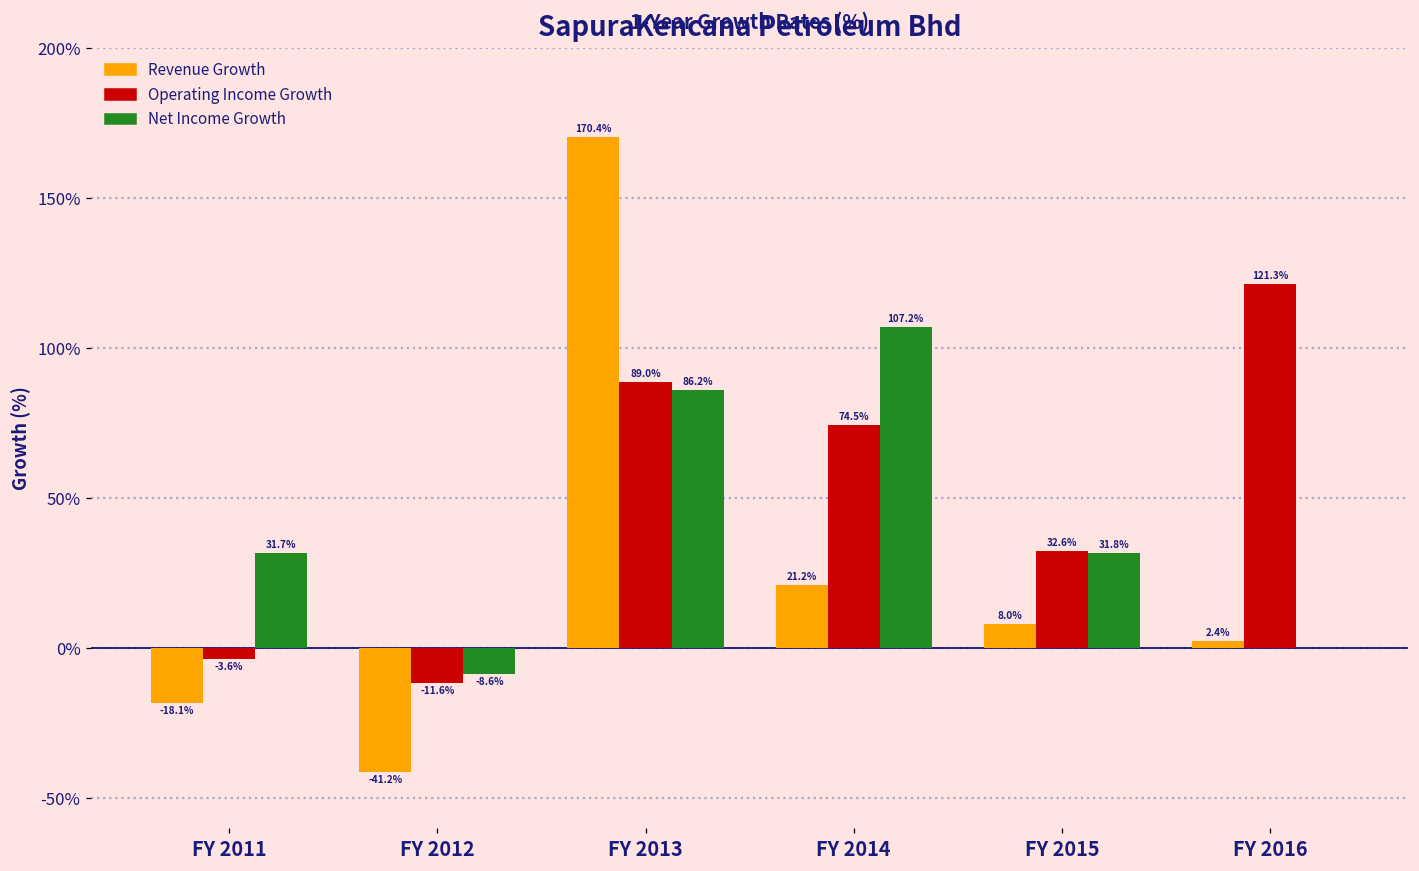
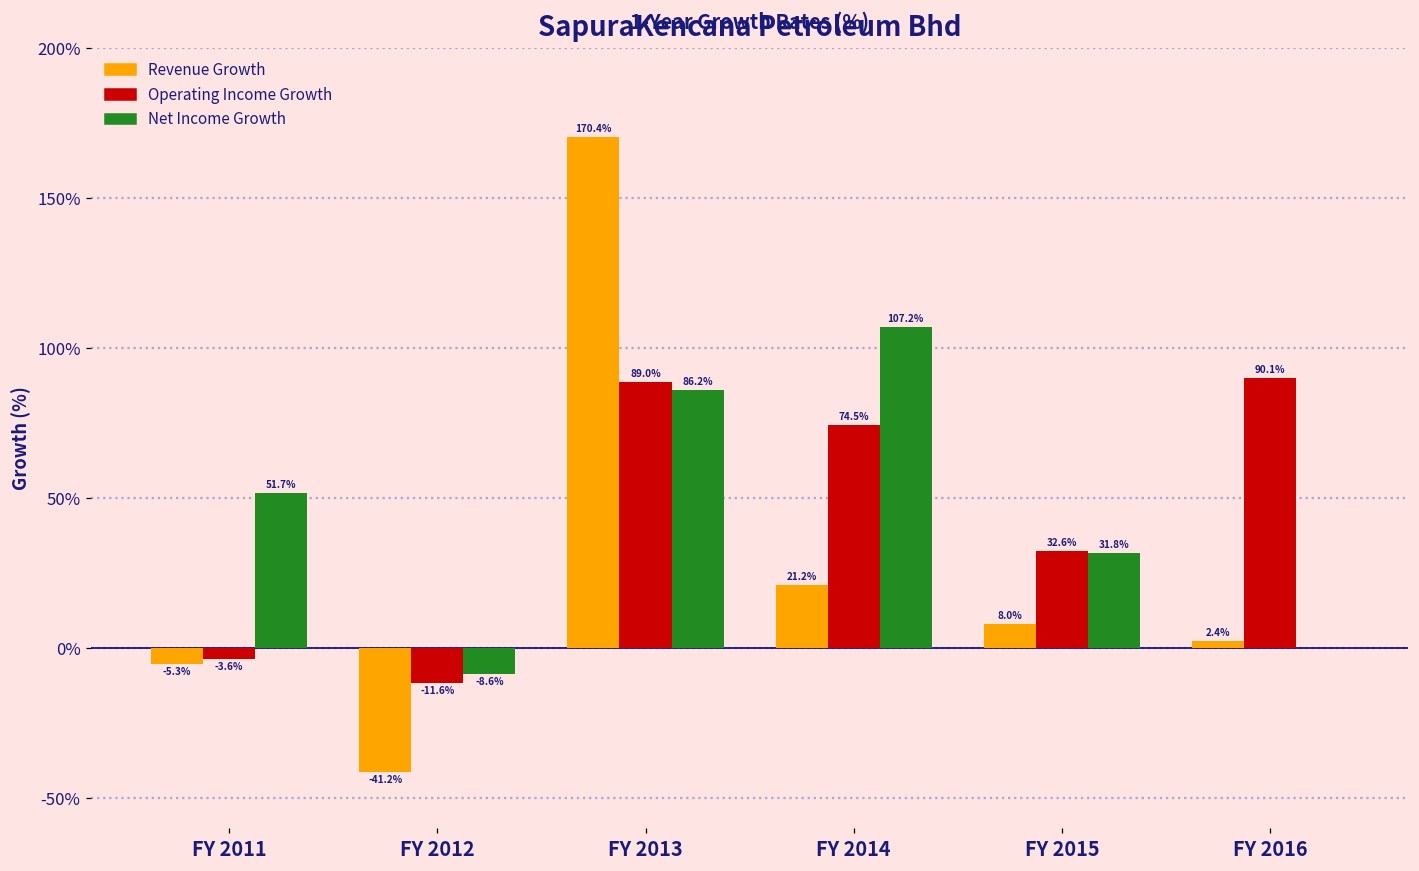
Revenue Growth, FY 2011: -18.1% -> -5.3%
Net Income Growth, FY 2011: 31.7% -> 51.7%
Operating Income Growth, FY 2016: 121.3% -> 90.1%
